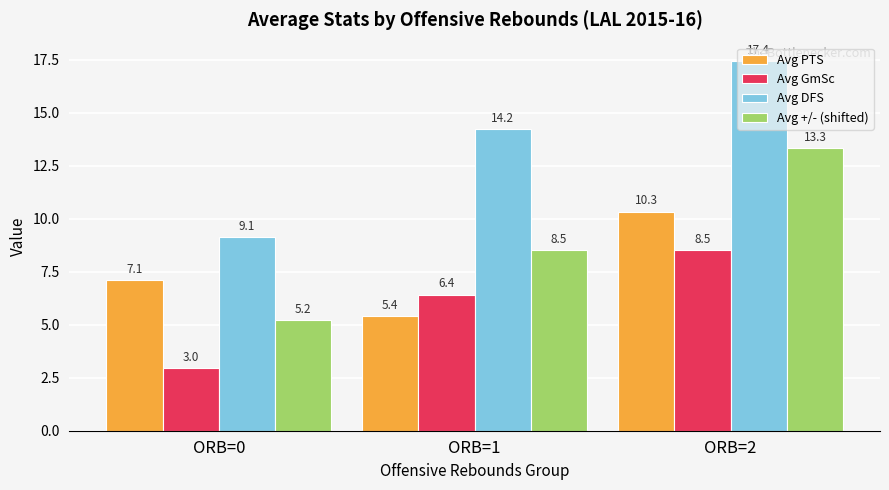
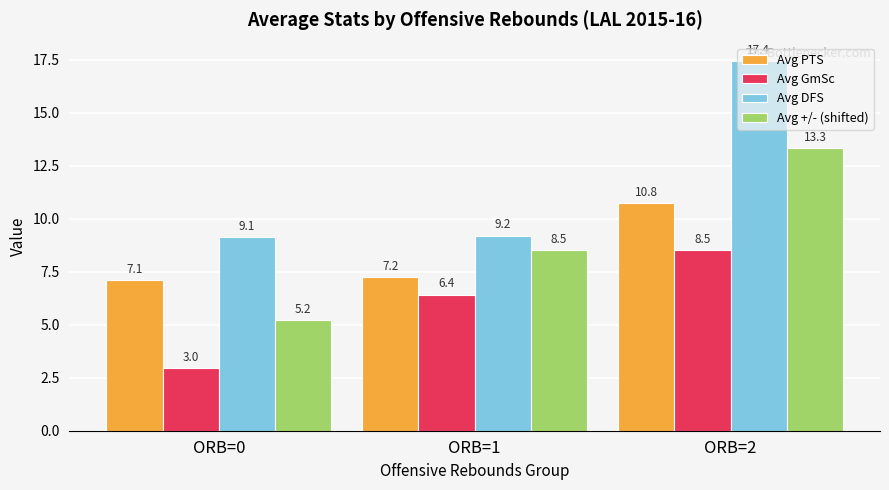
Avg PTS, ORB=1: 5.4 -> 7.2
Avg DFS, ORB=1: 14.2 -> 9.2
Avg PTS, ORB=2: 10.3 -> 10.8
